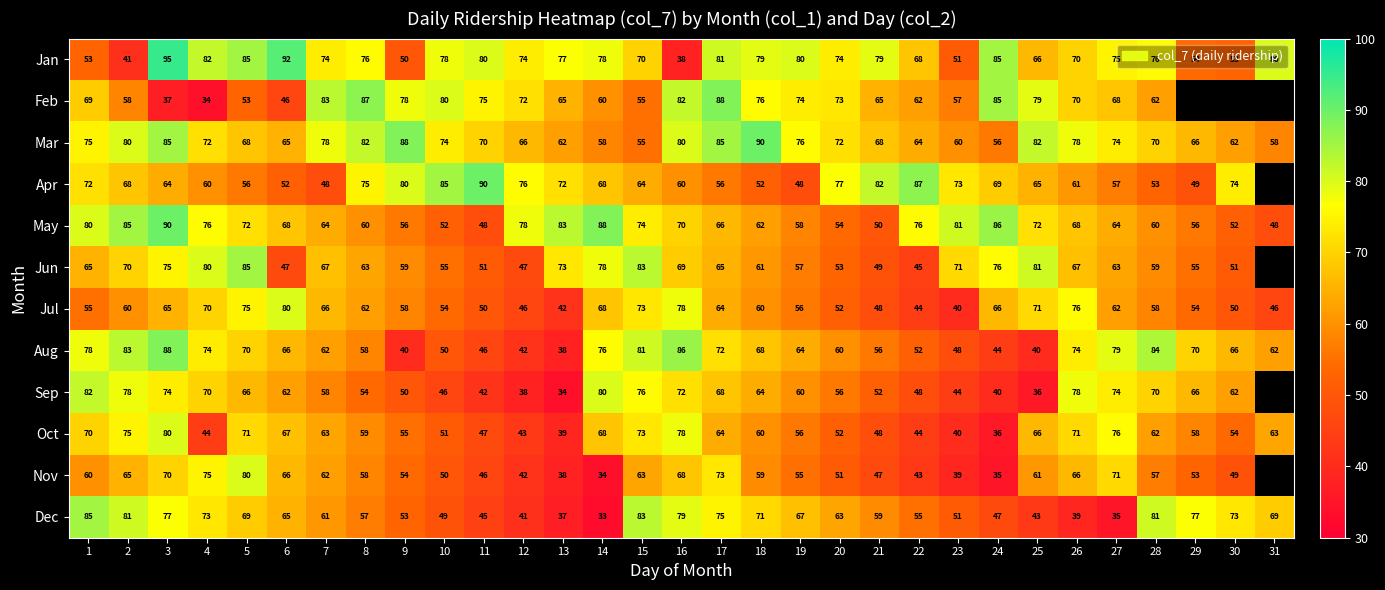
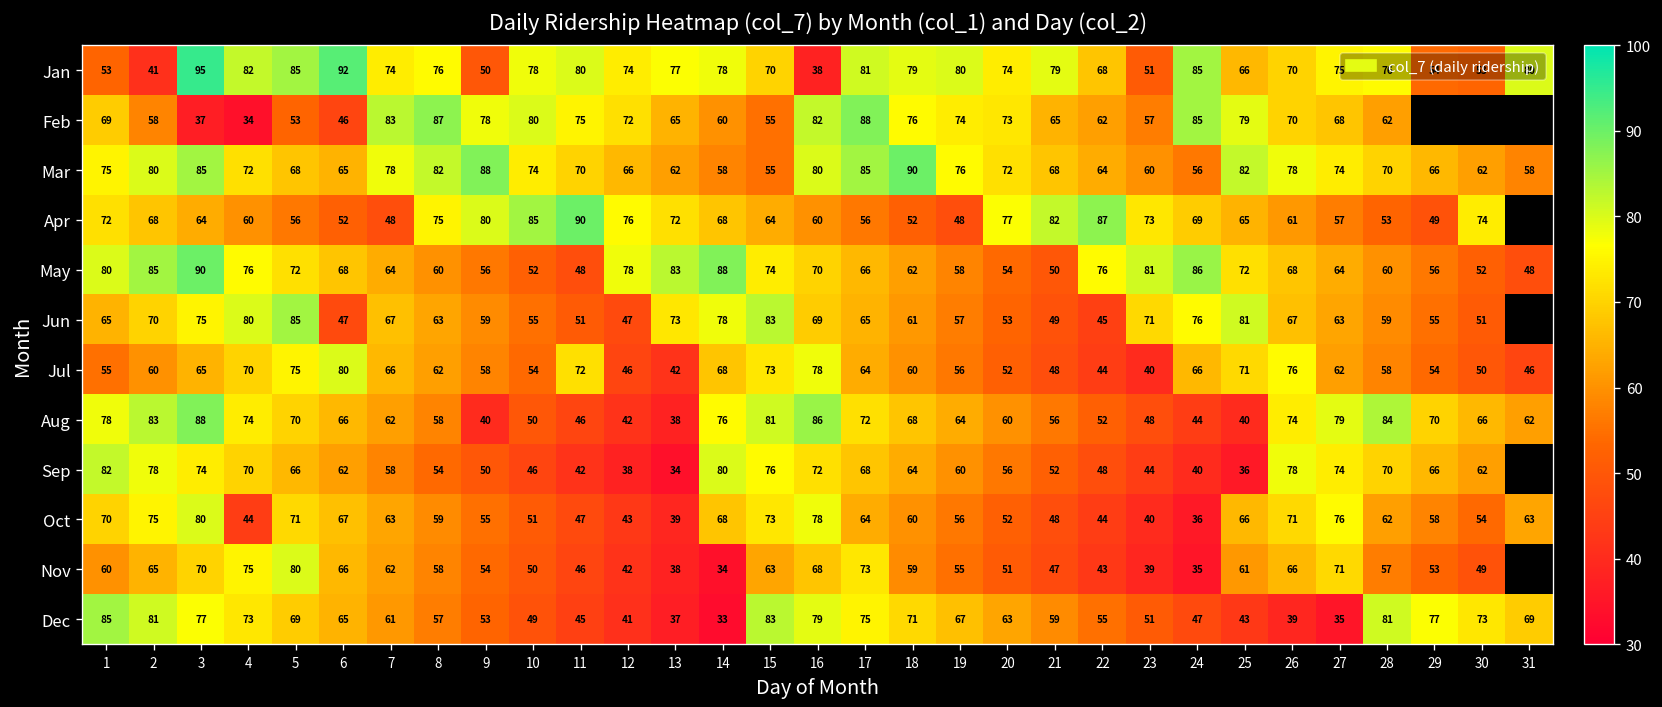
Jul, 11: 50 -> 72
